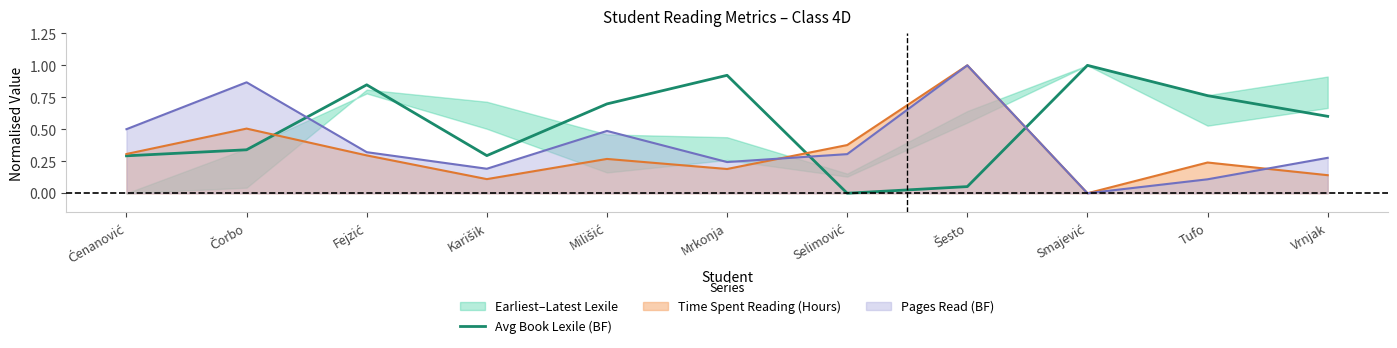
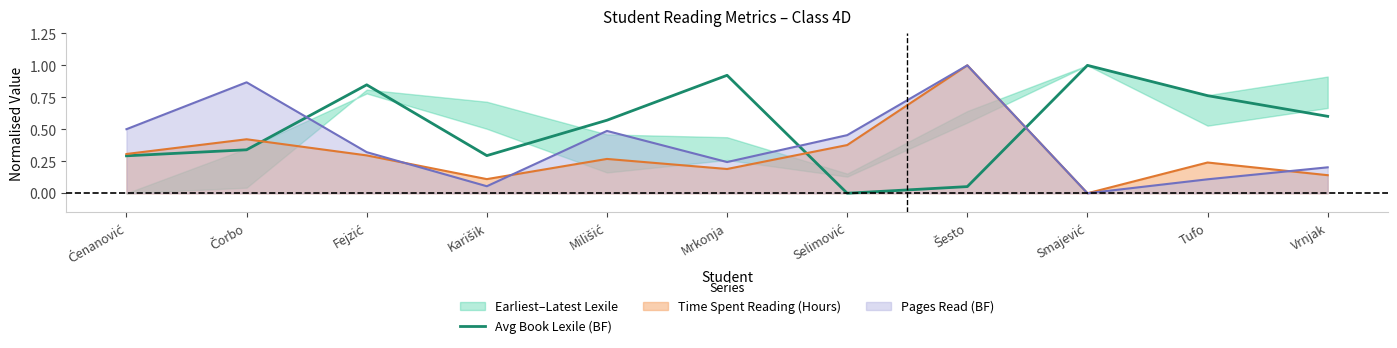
Time Spent Reading (Hours), Čorbo: 0.51 -> 0.42
Pages Read (BF), Karišik: 0.19 -> 0.05
Avg Book Lexile (BF), Milišić: 0.70 -> 0.57
Pages Read (BF), Selimović: 0.31 -> 0.45
Pages Read (BF), Vrnjak: 0.28 -> 0.20
